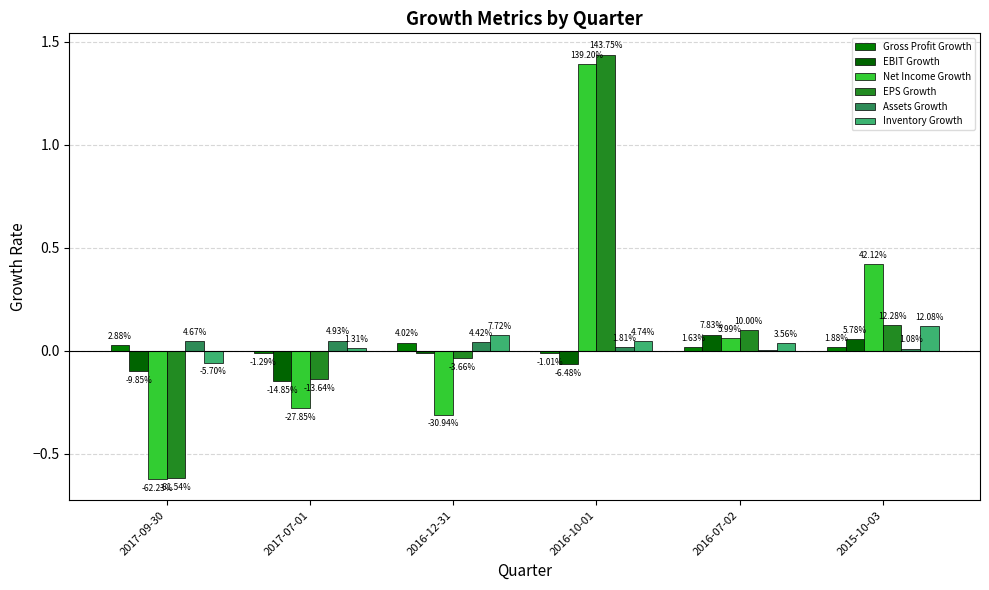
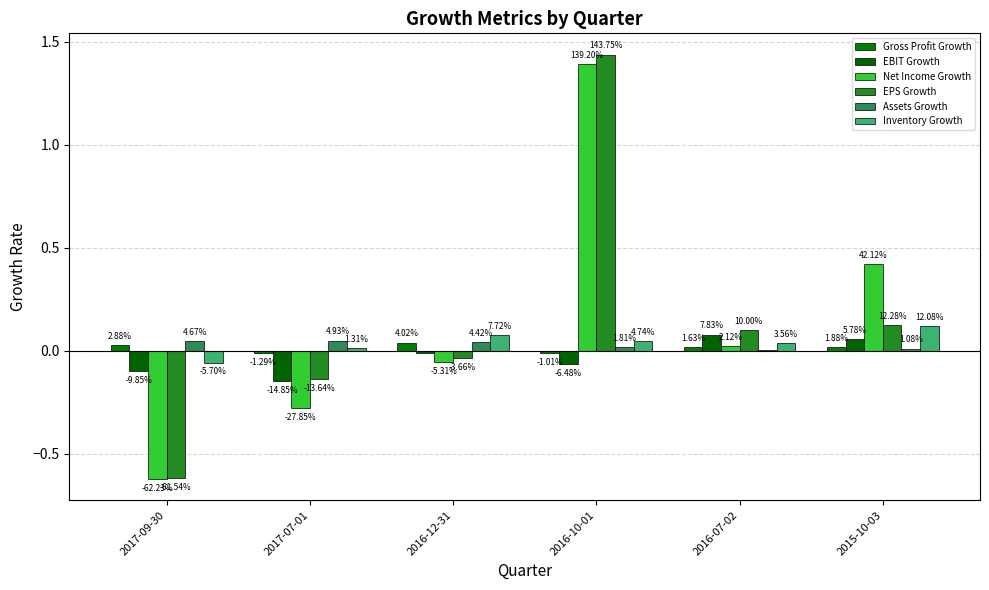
Net Income Growth, 2016-12-31: -30.94% -> -5.31%
Net Income Growth, 2016-07-02: 5.99% -> 2.12%
